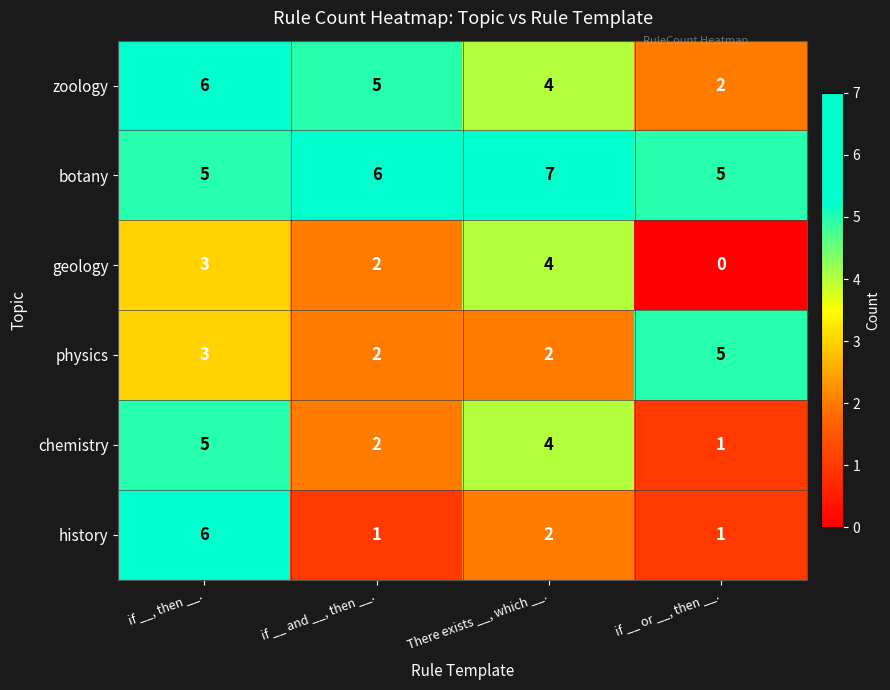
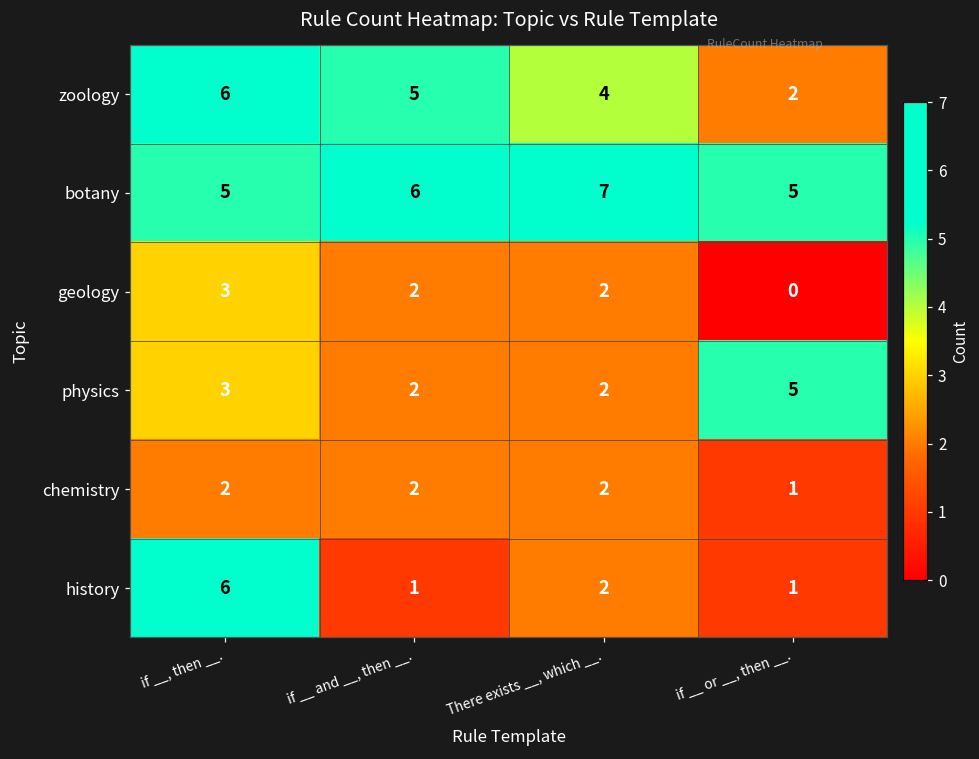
geology, There exists __, which __.: 4 -> 2
chemistry, if __, then __.: 5 -> 2
chemistry, There exists __, which __.: 4 -> 2
